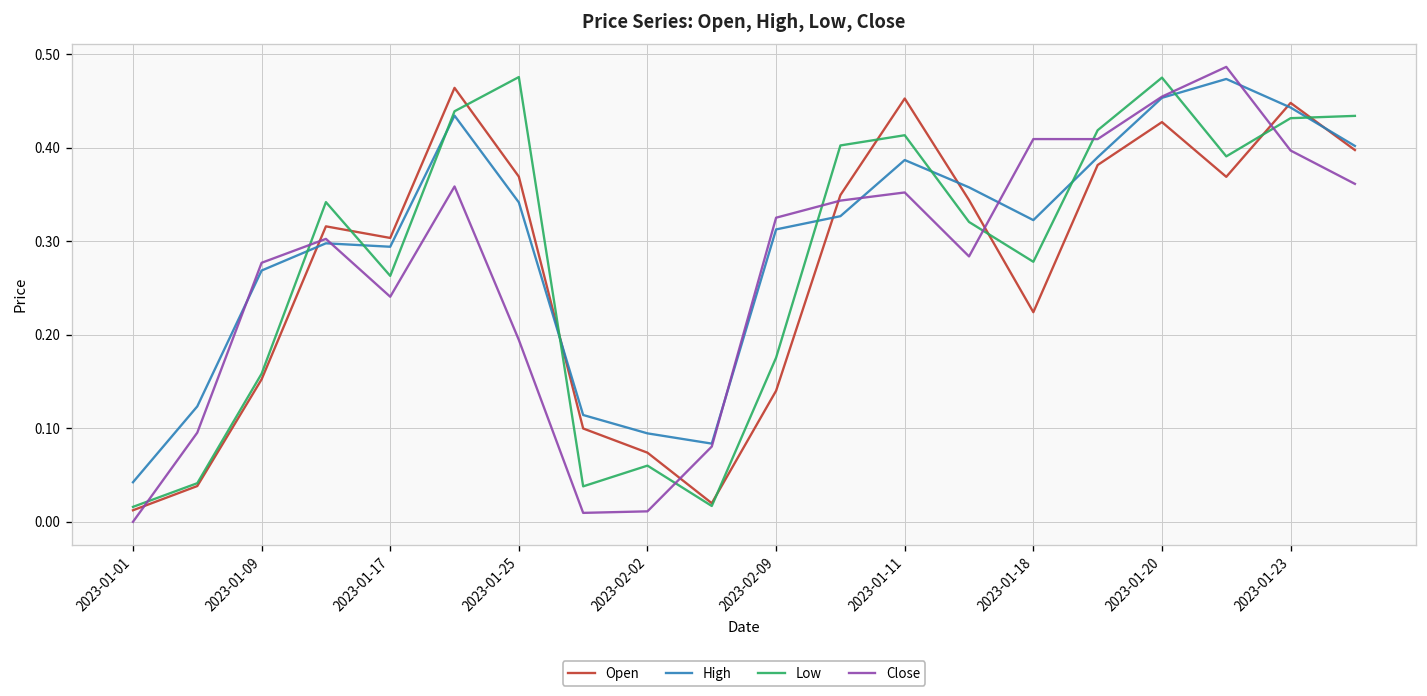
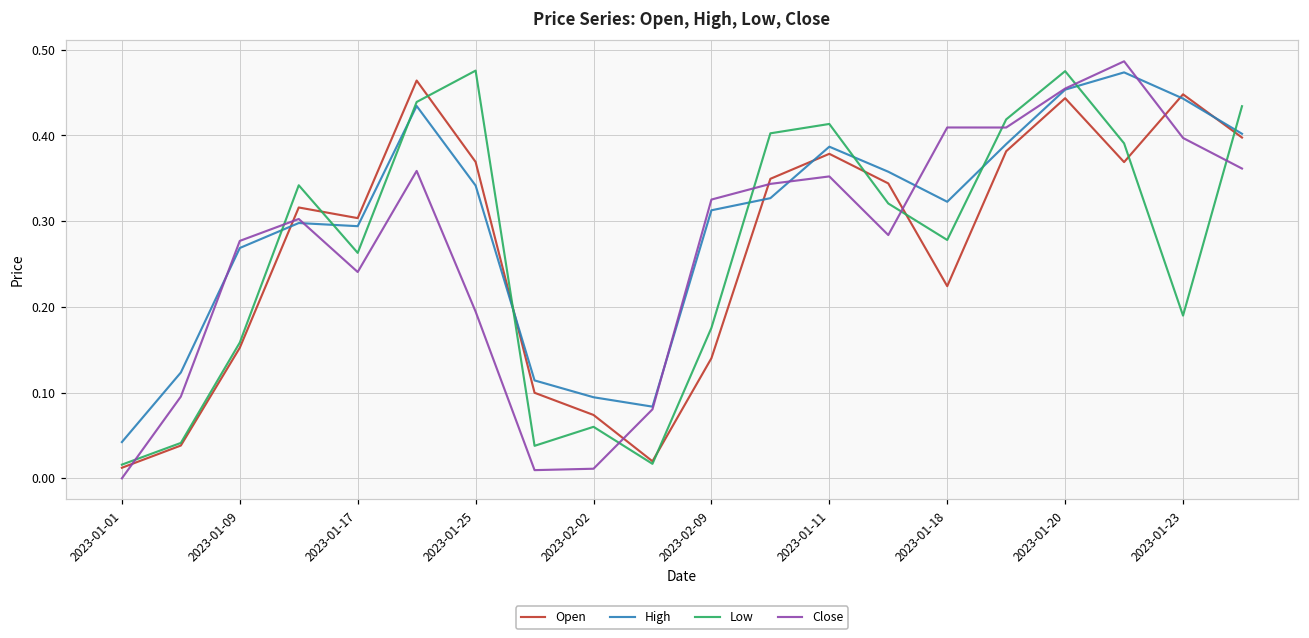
Open, 2023-01-11: 0.45 -> 0.38
Open, 2023-01-20: 0.43 -> 0.44
Low, 2023-01-23: 0.43 -> 0.19
